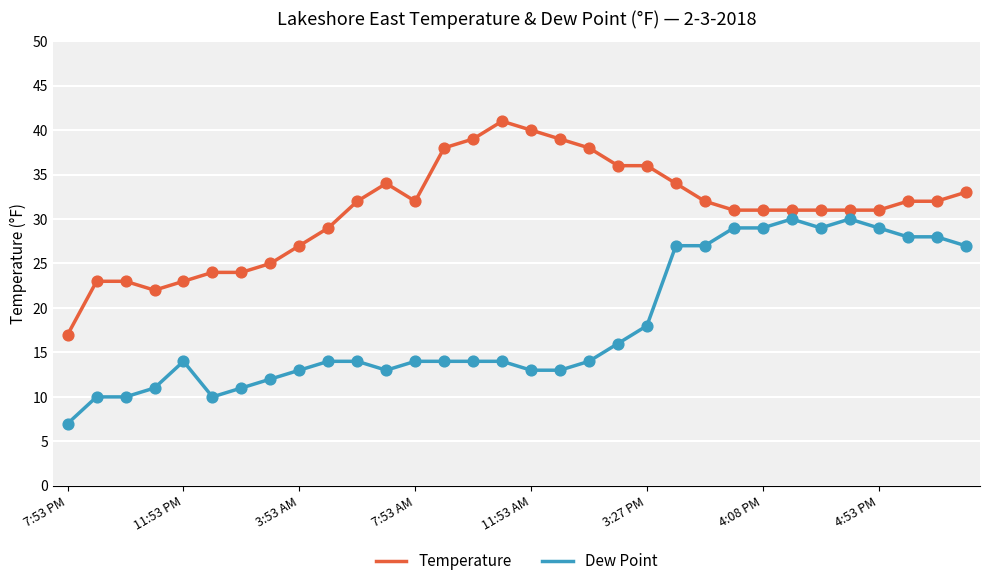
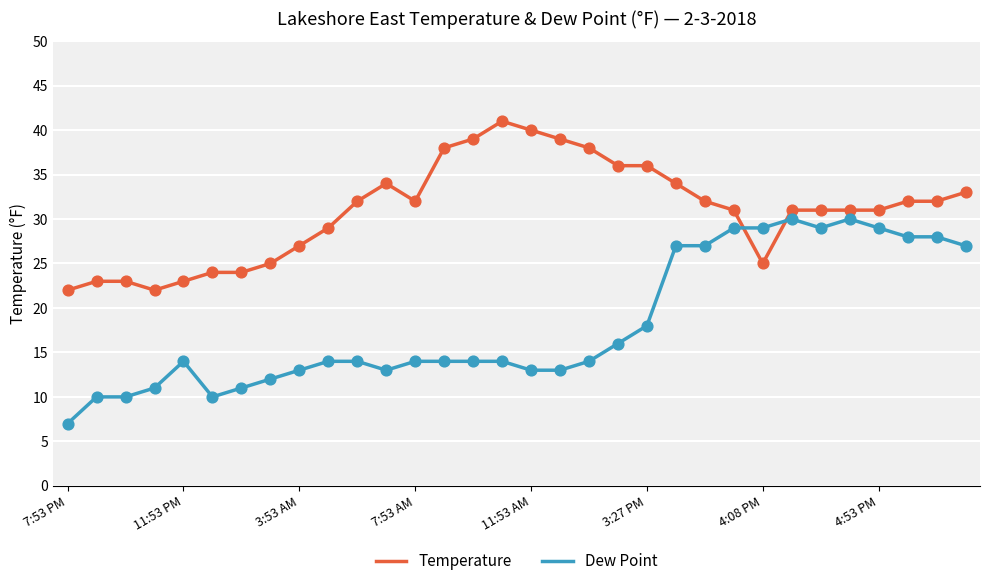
Temperature, 7:53 PM: 17 -> 22
Temperature, 4:08 PM: 31 -> 25
